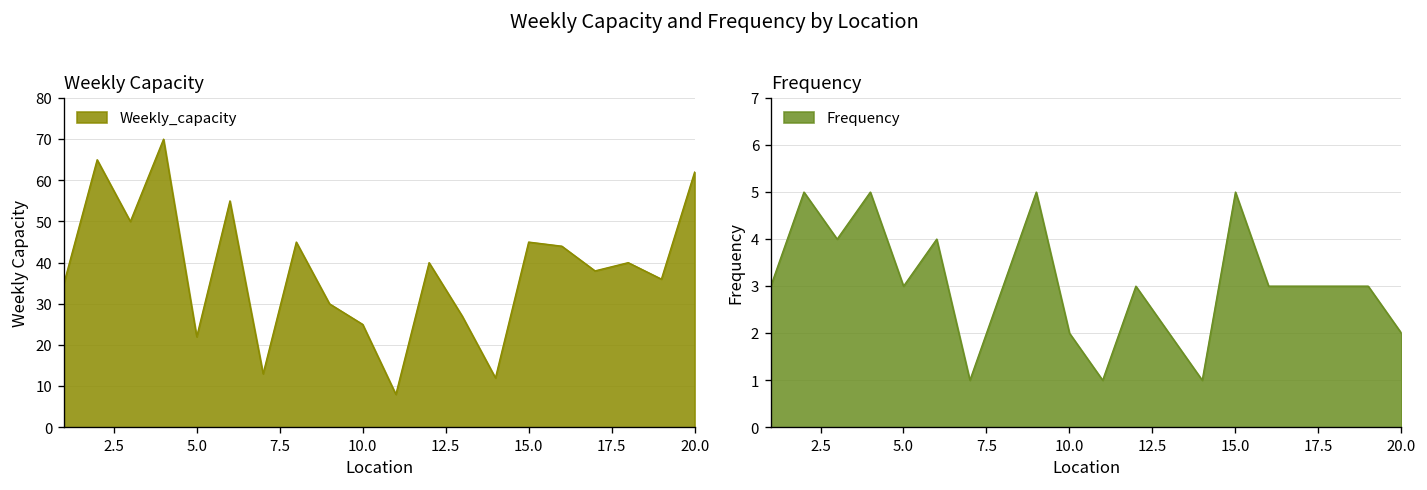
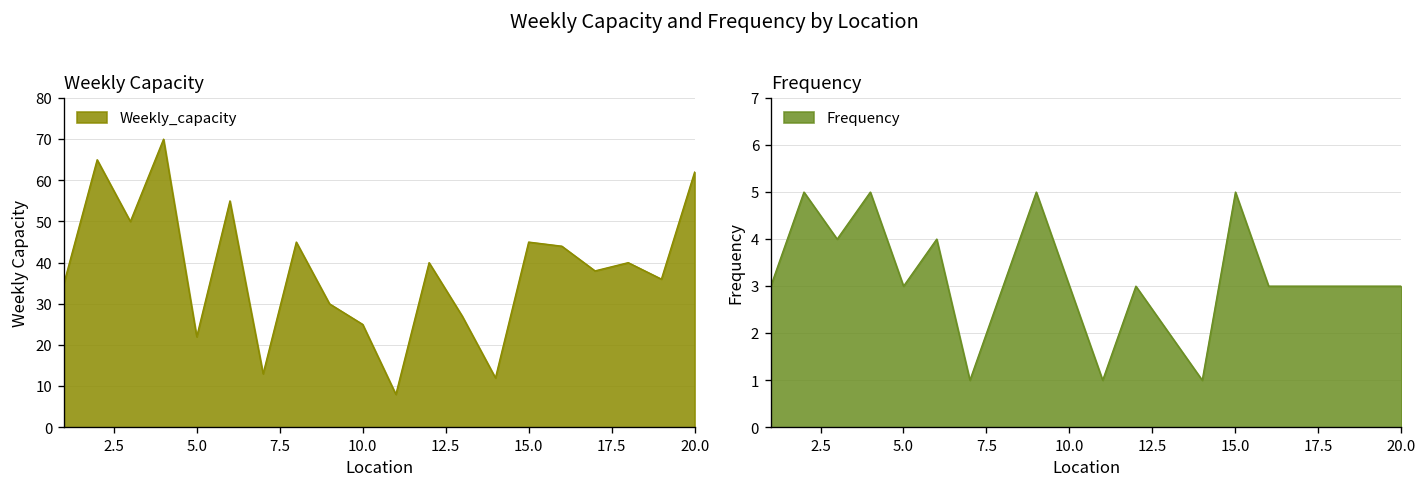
Frequency, 10.0: 2 -> 3
Frequency, 20.0: 2 -> 3
